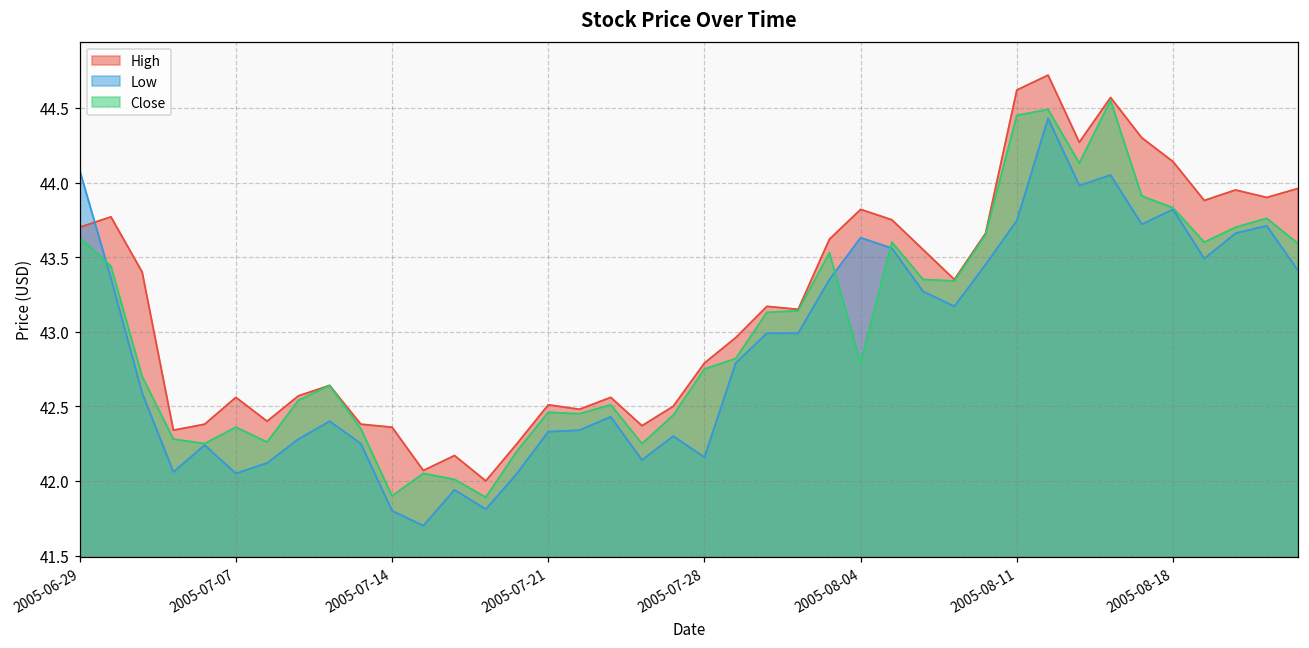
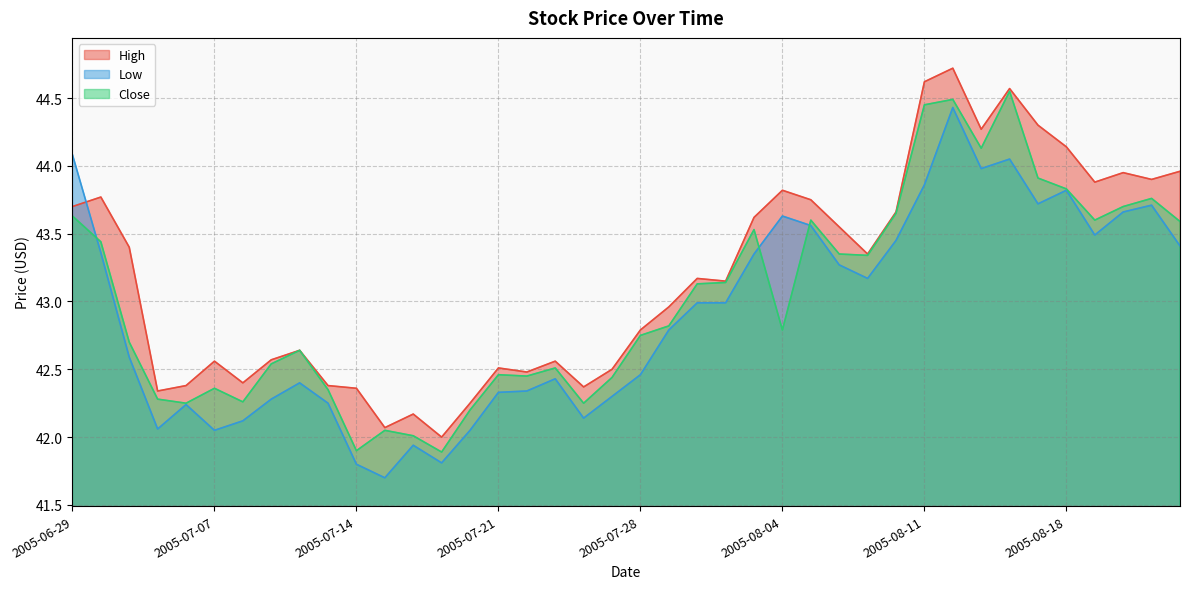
Low, 2005-07-28: 42.16 -> 42.46
Low, 2005-08-11: 43.75 -> 43.86
